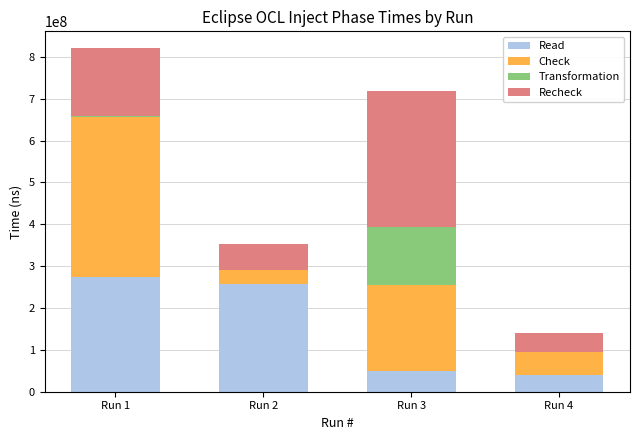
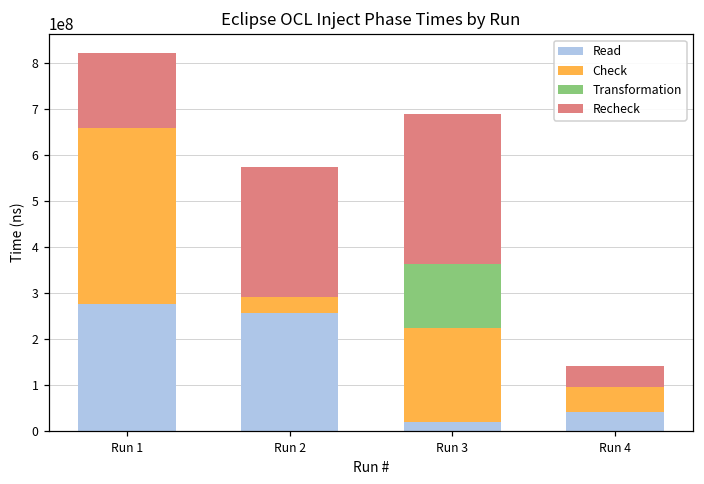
Recheck, Run 2: 60000000 -> 280000000
Read, Run 3: 50000000 -> 20000000
